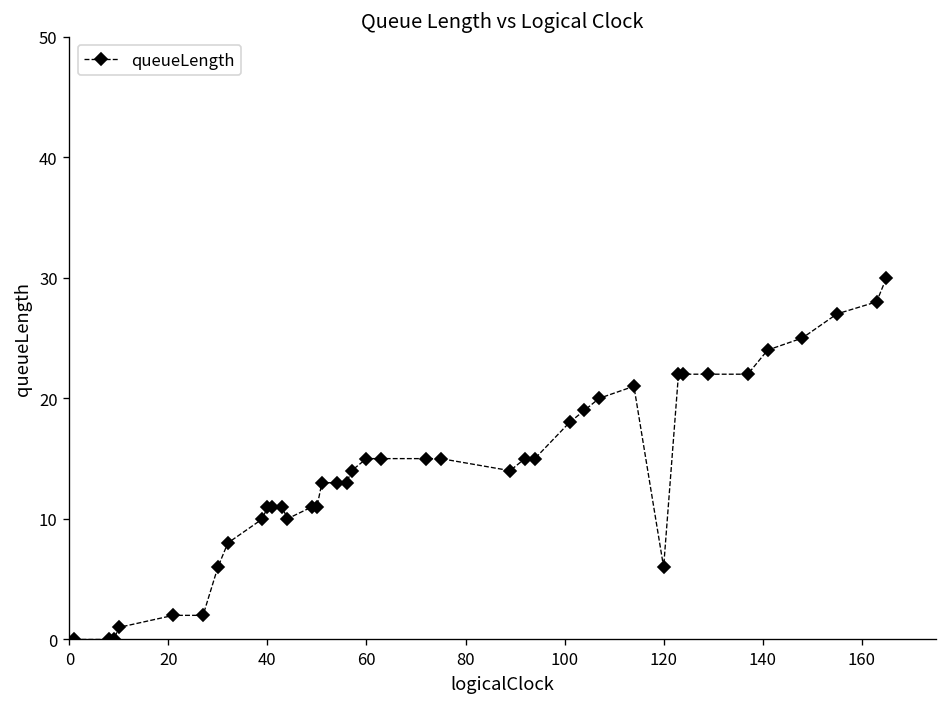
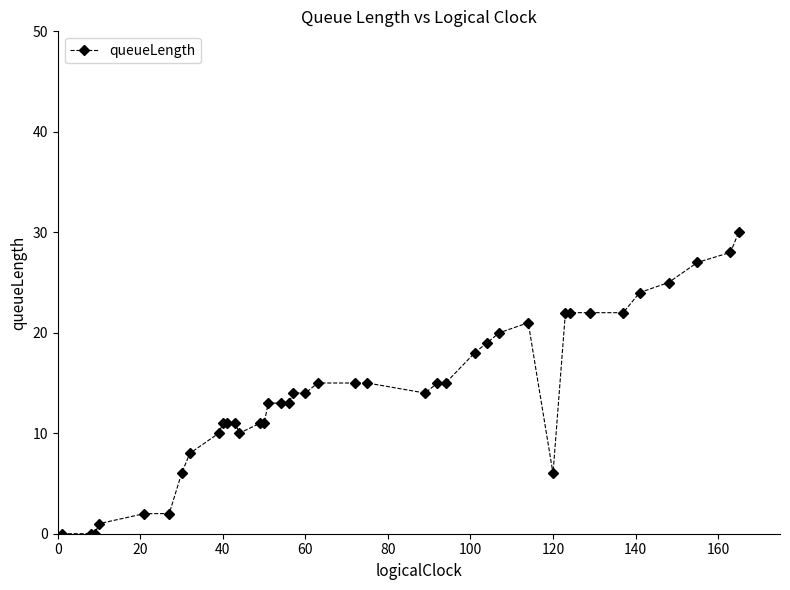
60: 15 -> 14
